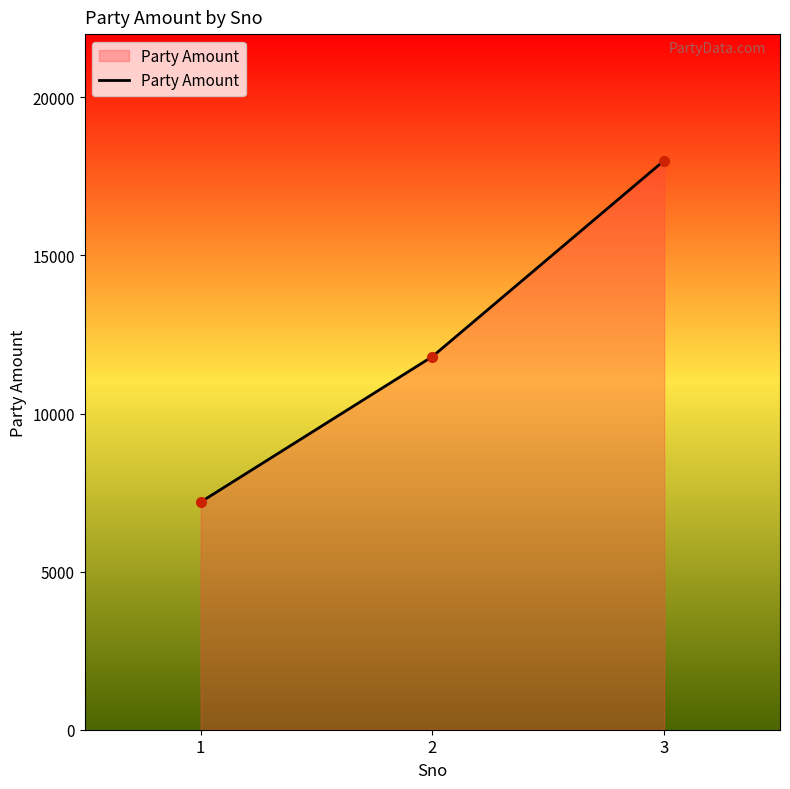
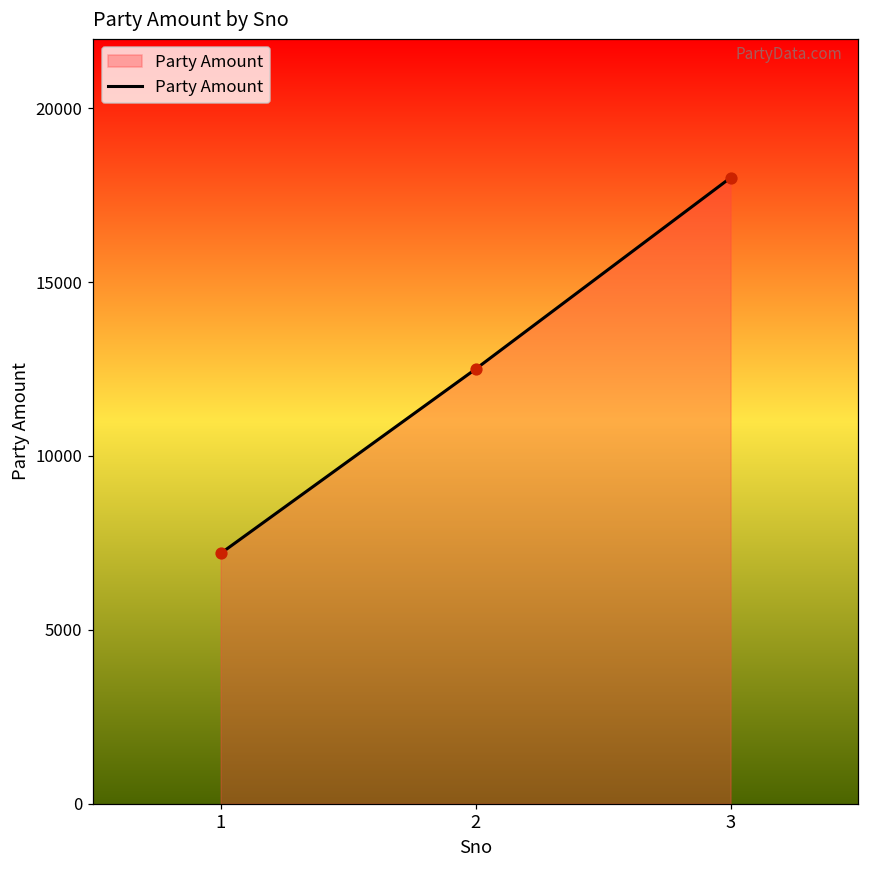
2: 11800 -> 12500
